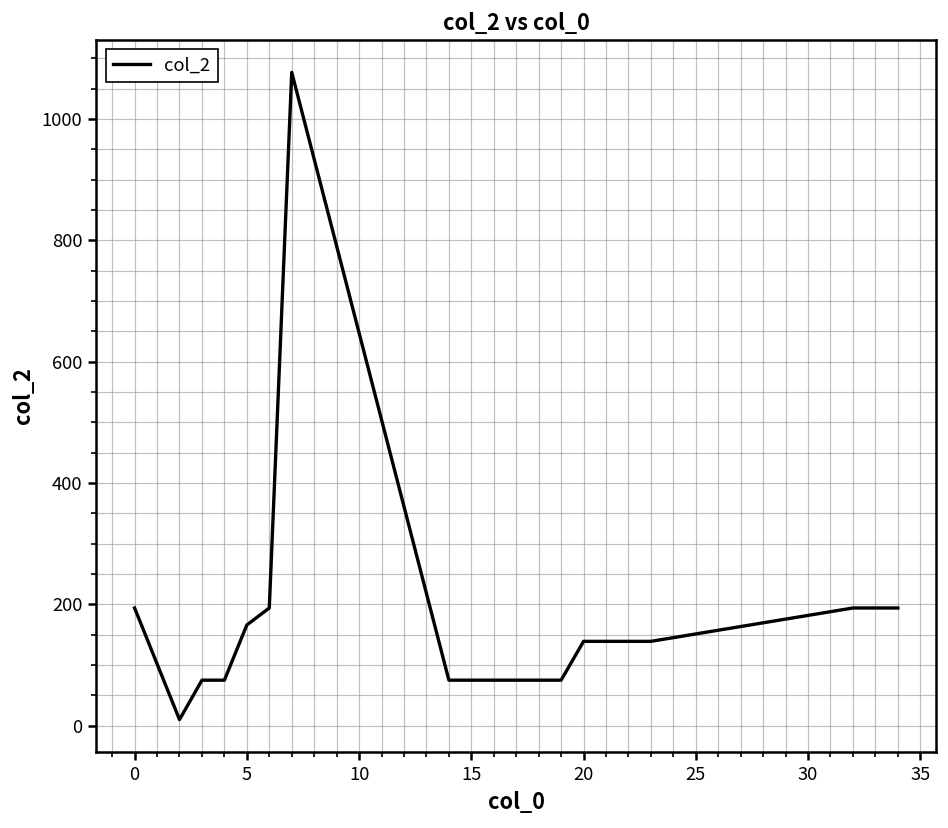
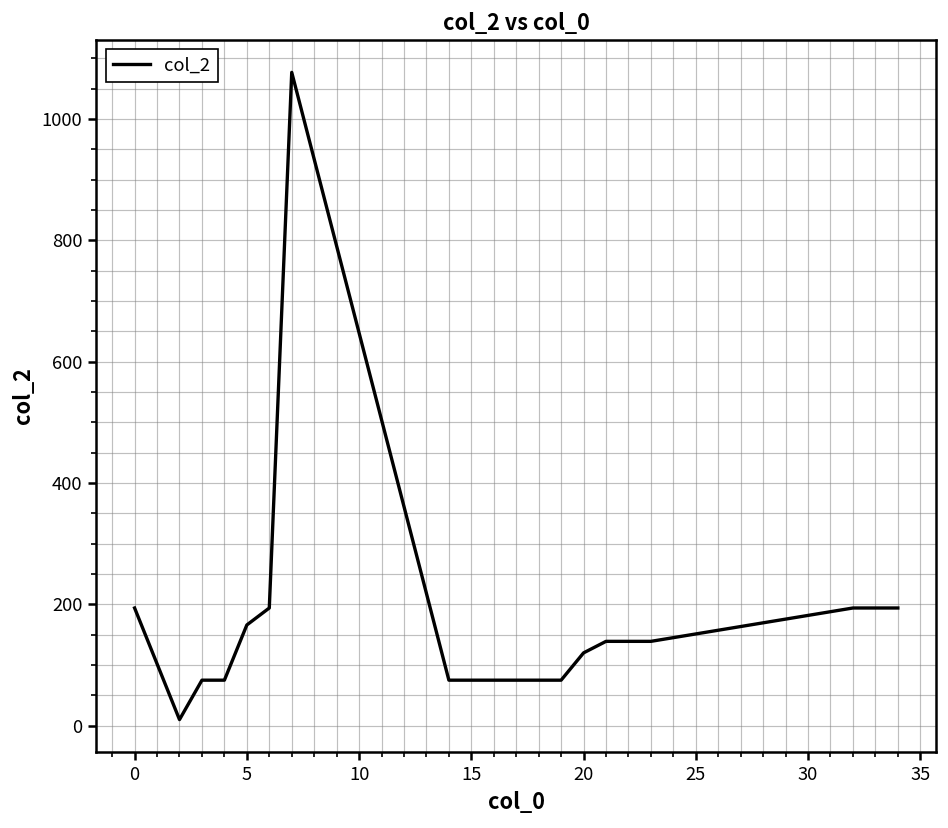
20: 140 -> 120
